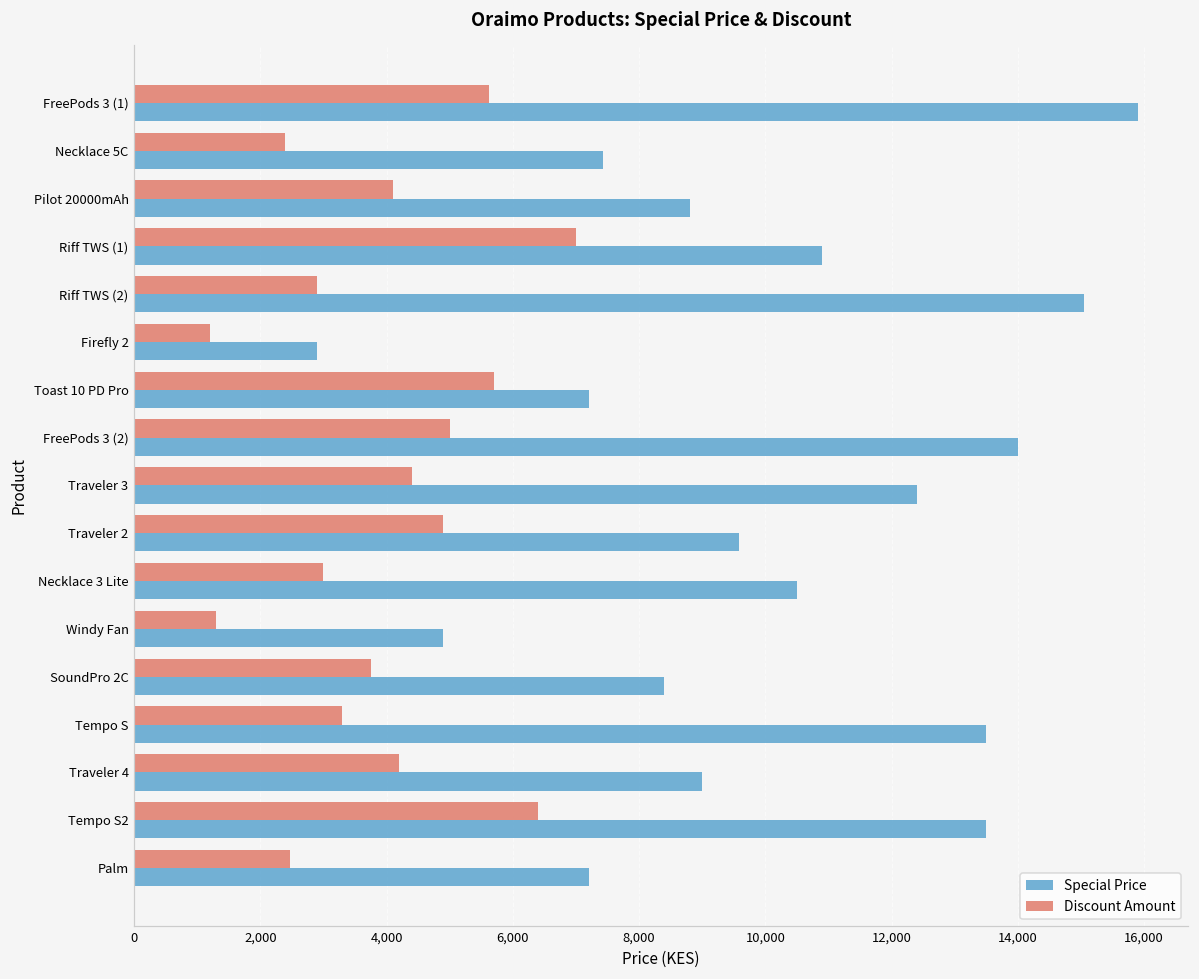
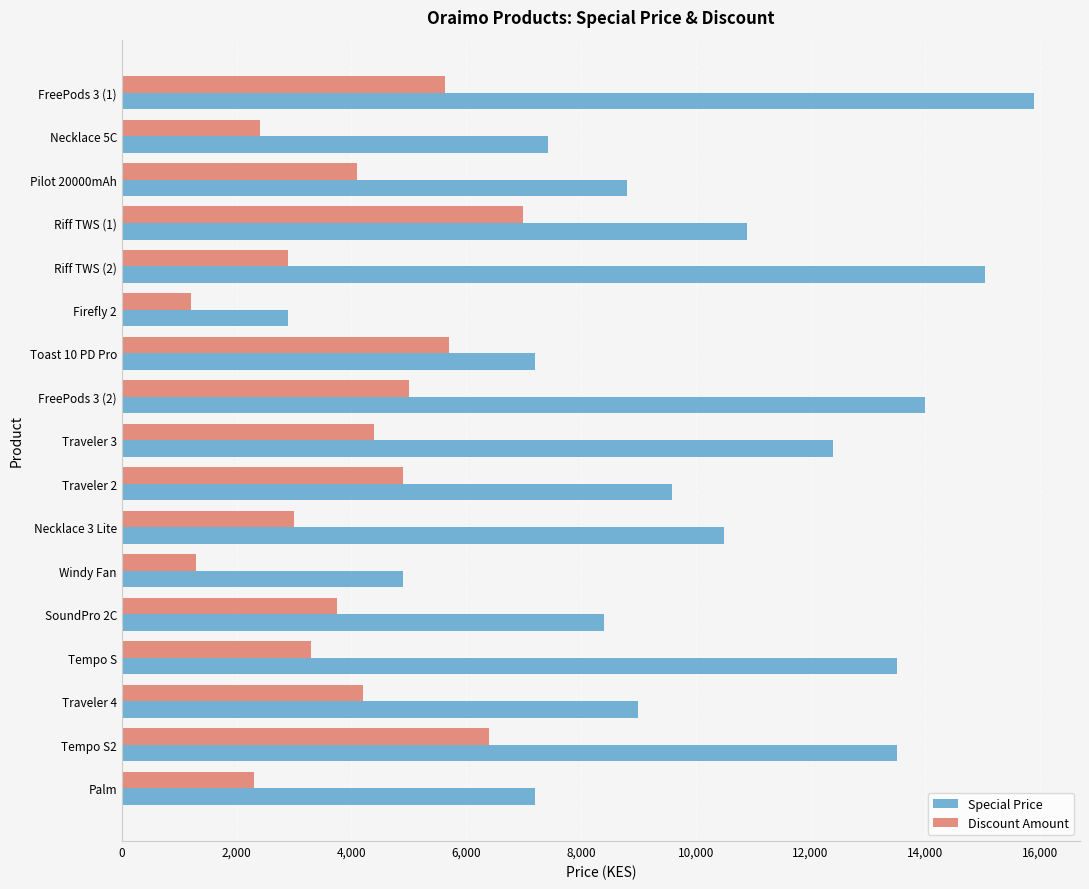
Discount Amount, Palm: 2,500 -> 2,300
